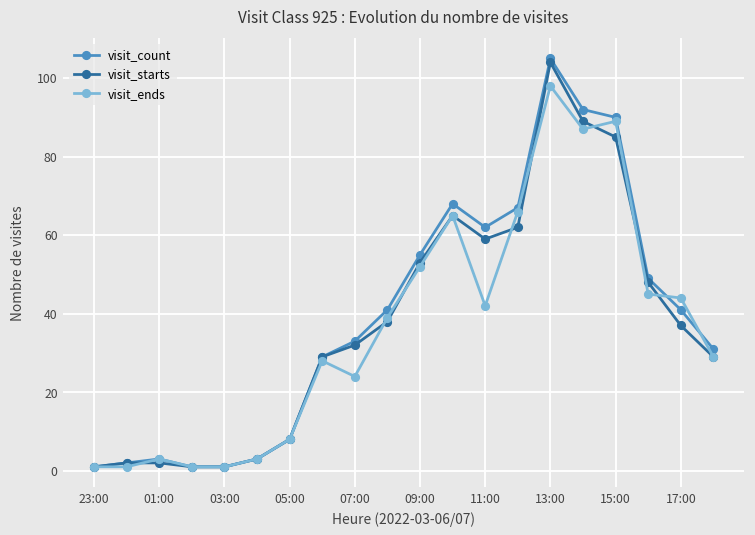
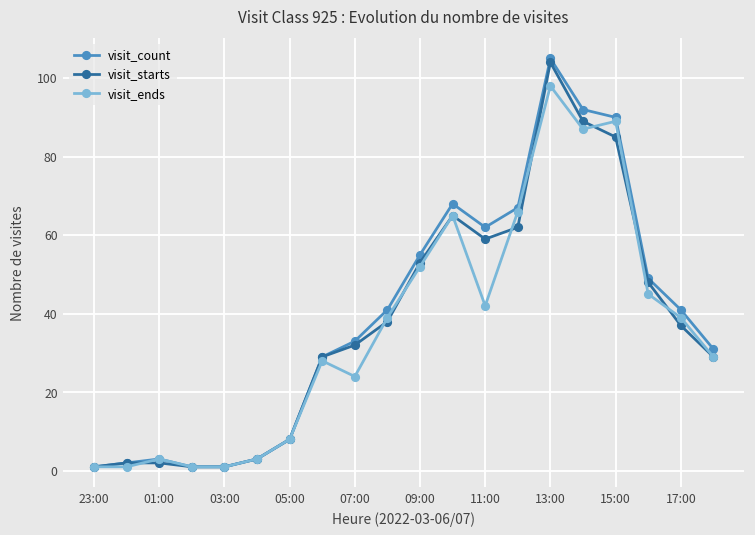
visit_ends, 17:00: 44 -> 39
